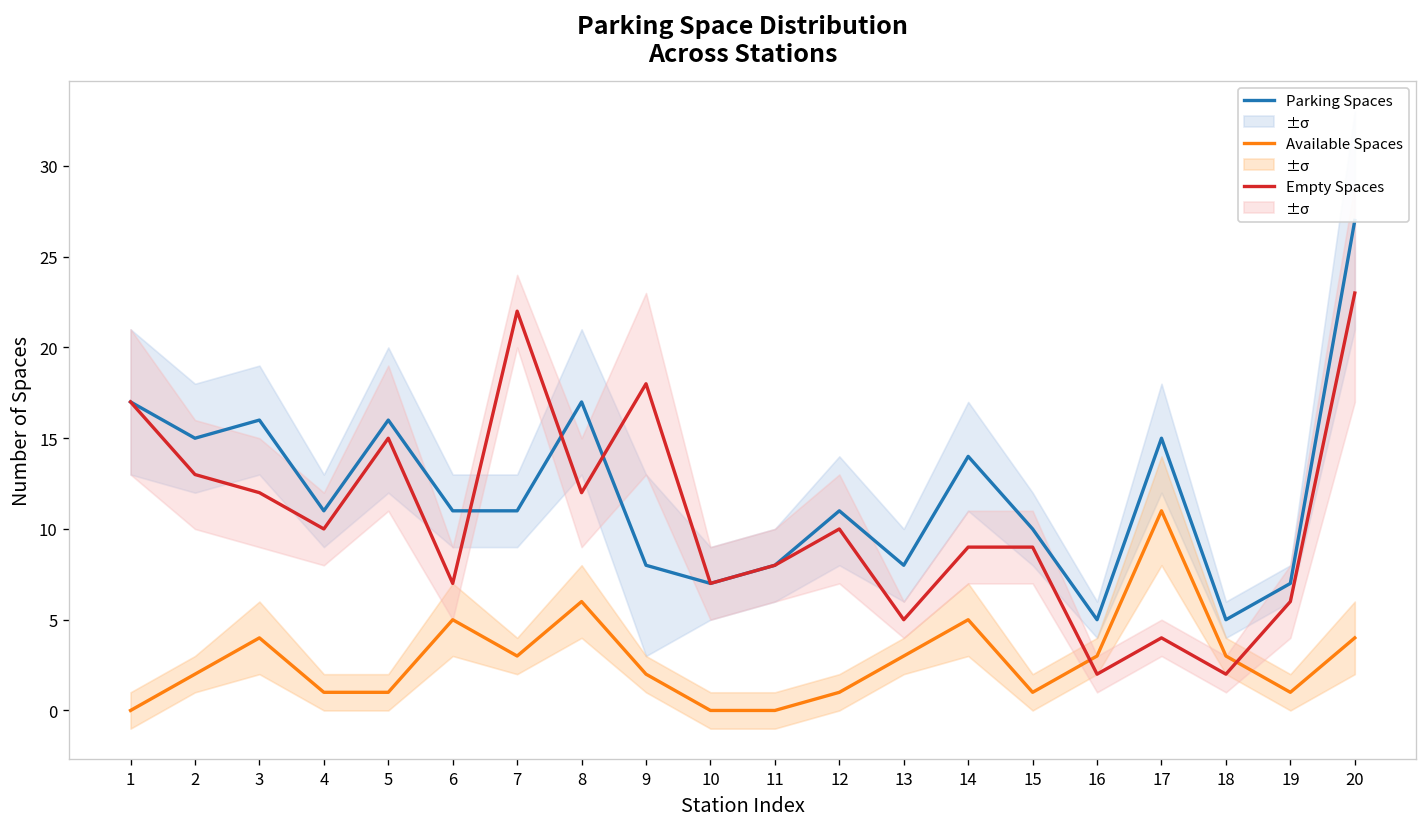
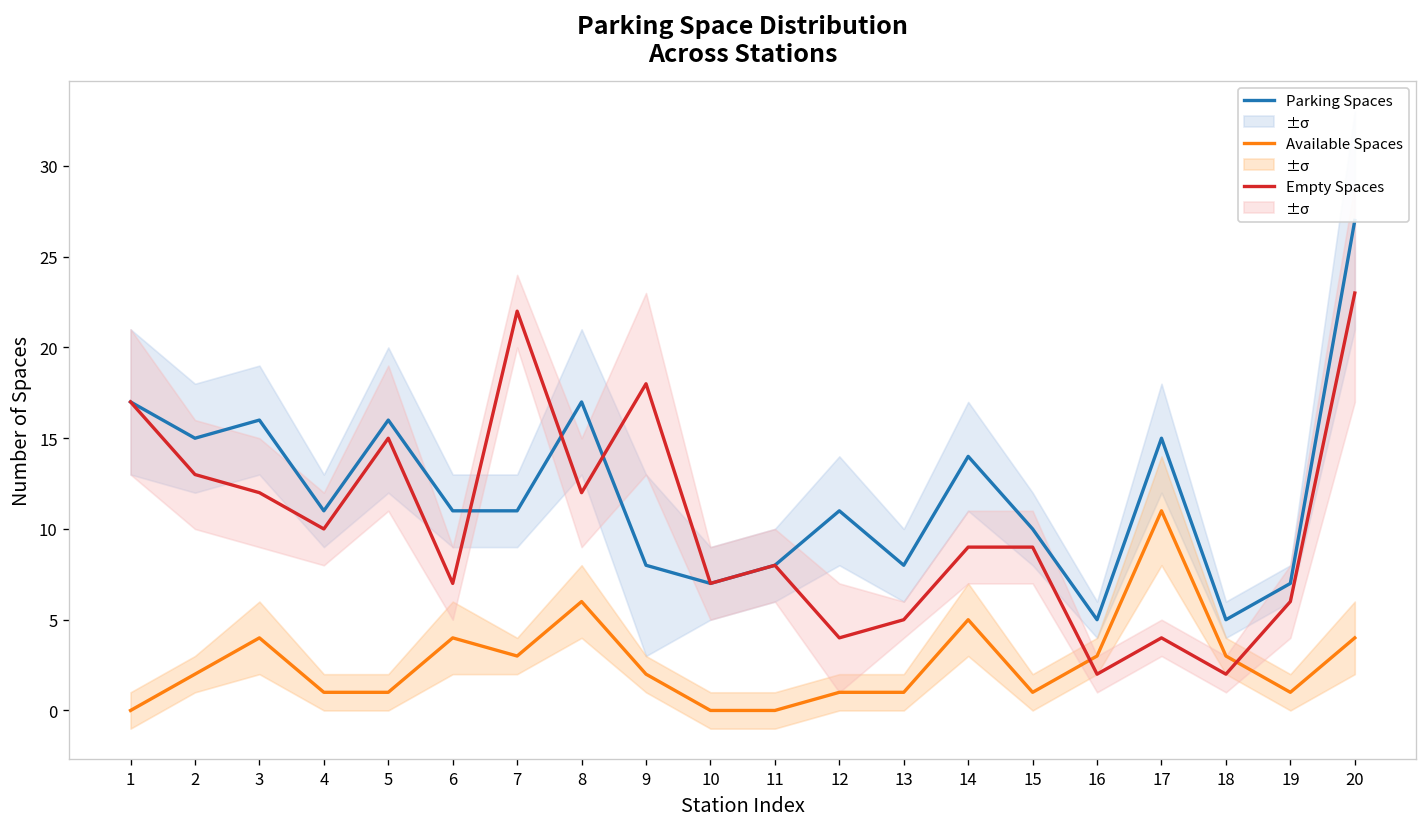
Available Spaces, 6: 5 -> 4
Empty Spaces, 12: 10 -> 4
Available Spaces, 13: 3 -> 1
